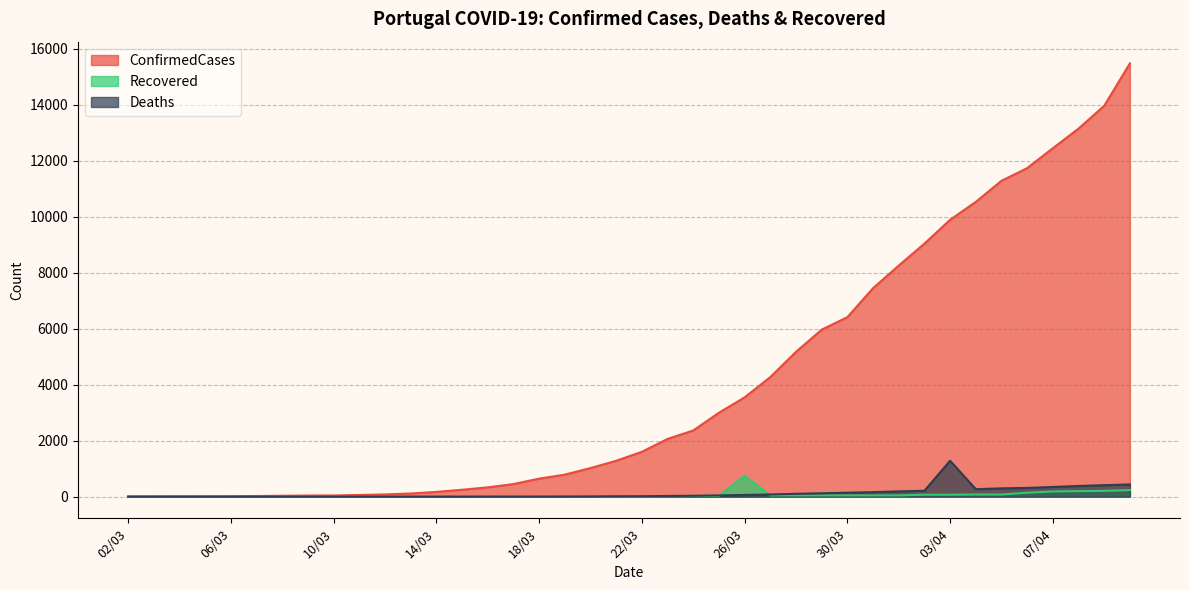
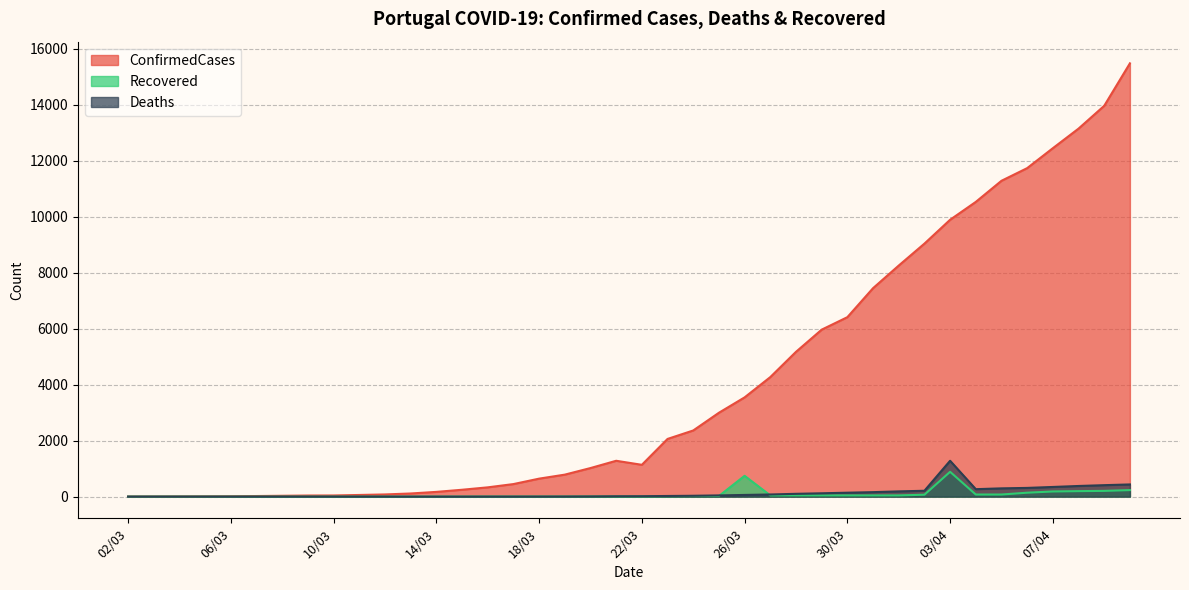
ConfirmedCases, 22/03: 1600 -> 1100
Recovered, 03/04: 100 -> 900
